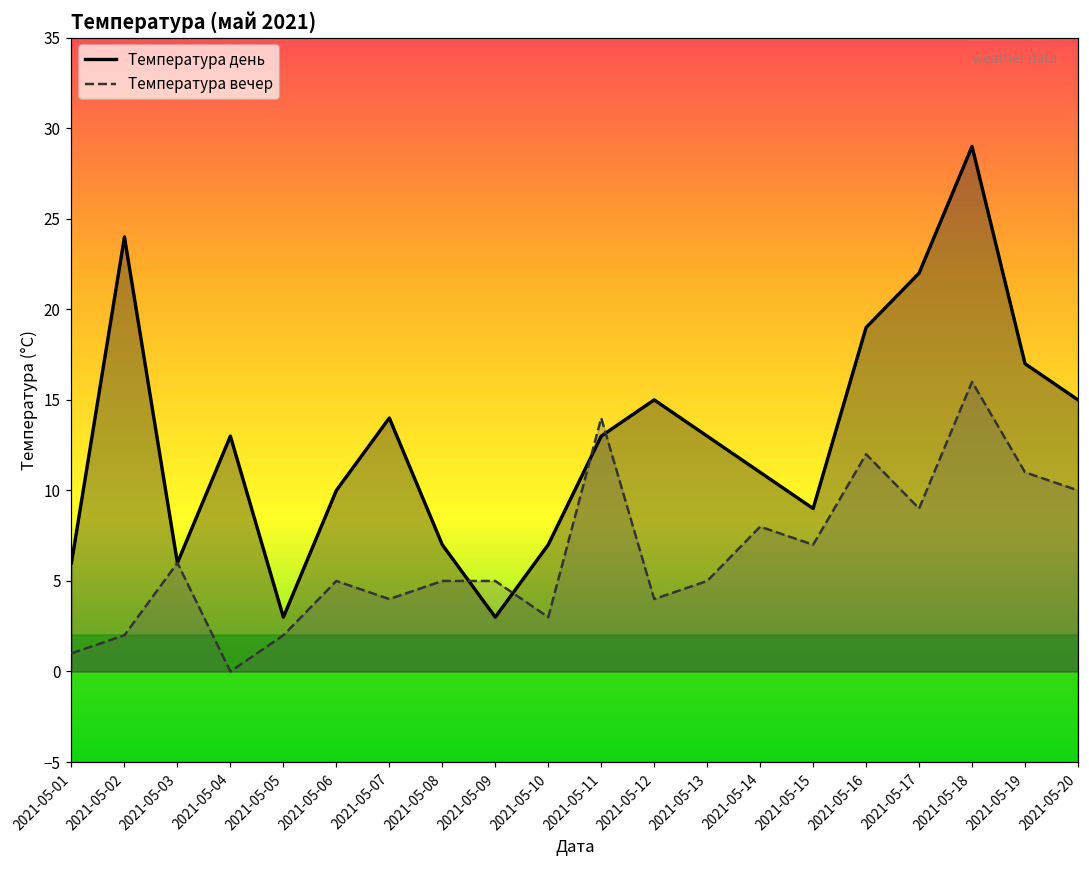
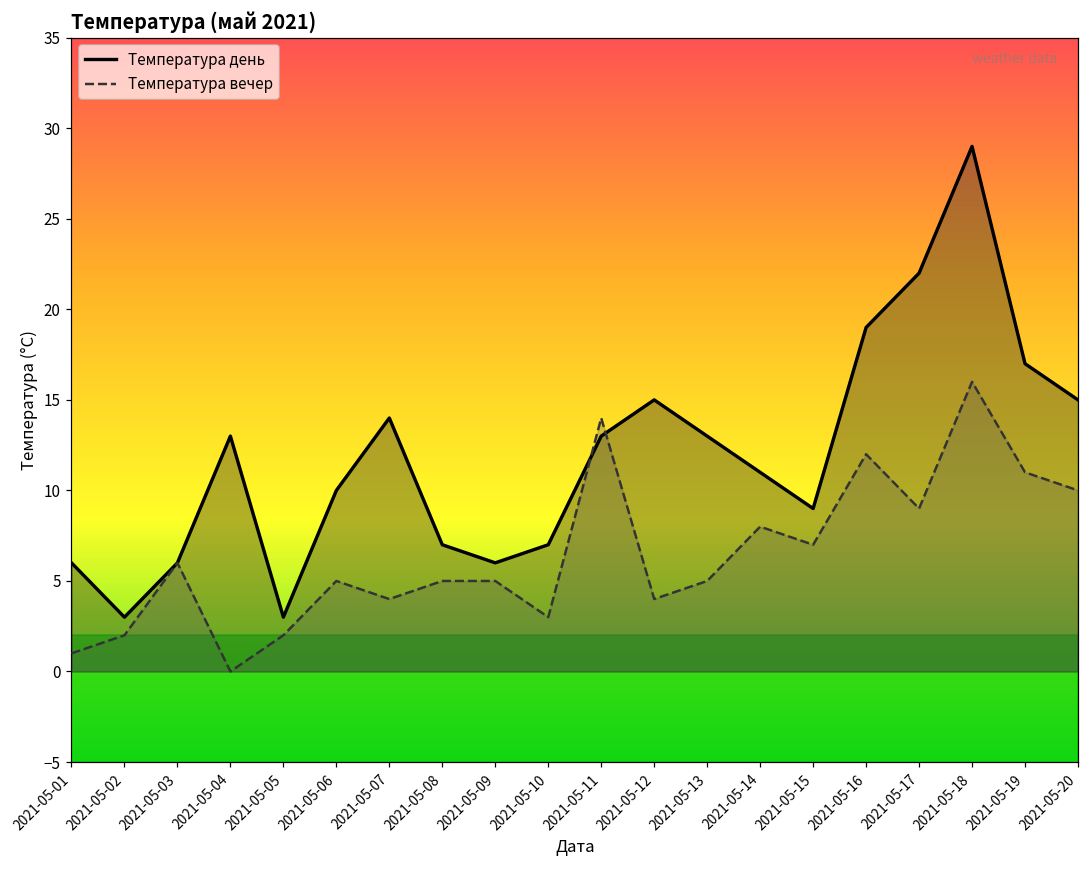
Температура день, 2021-05-02: 24 -> 3
Температура день, 2021-05-09: 3 -> 6
